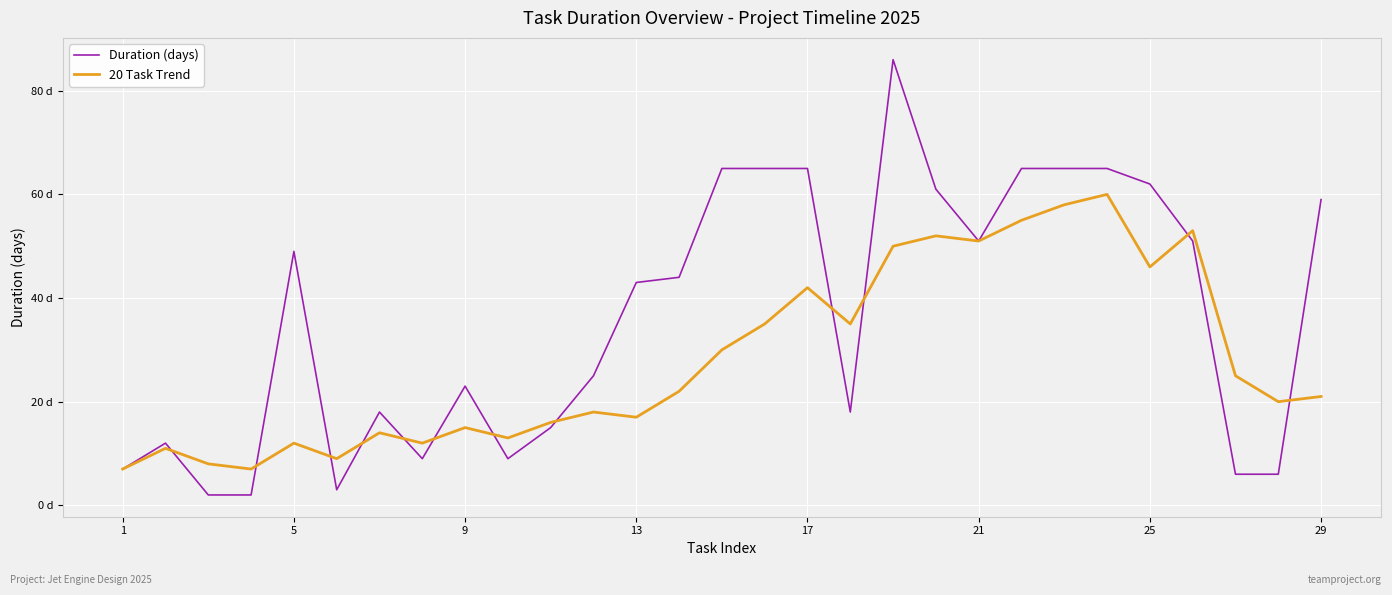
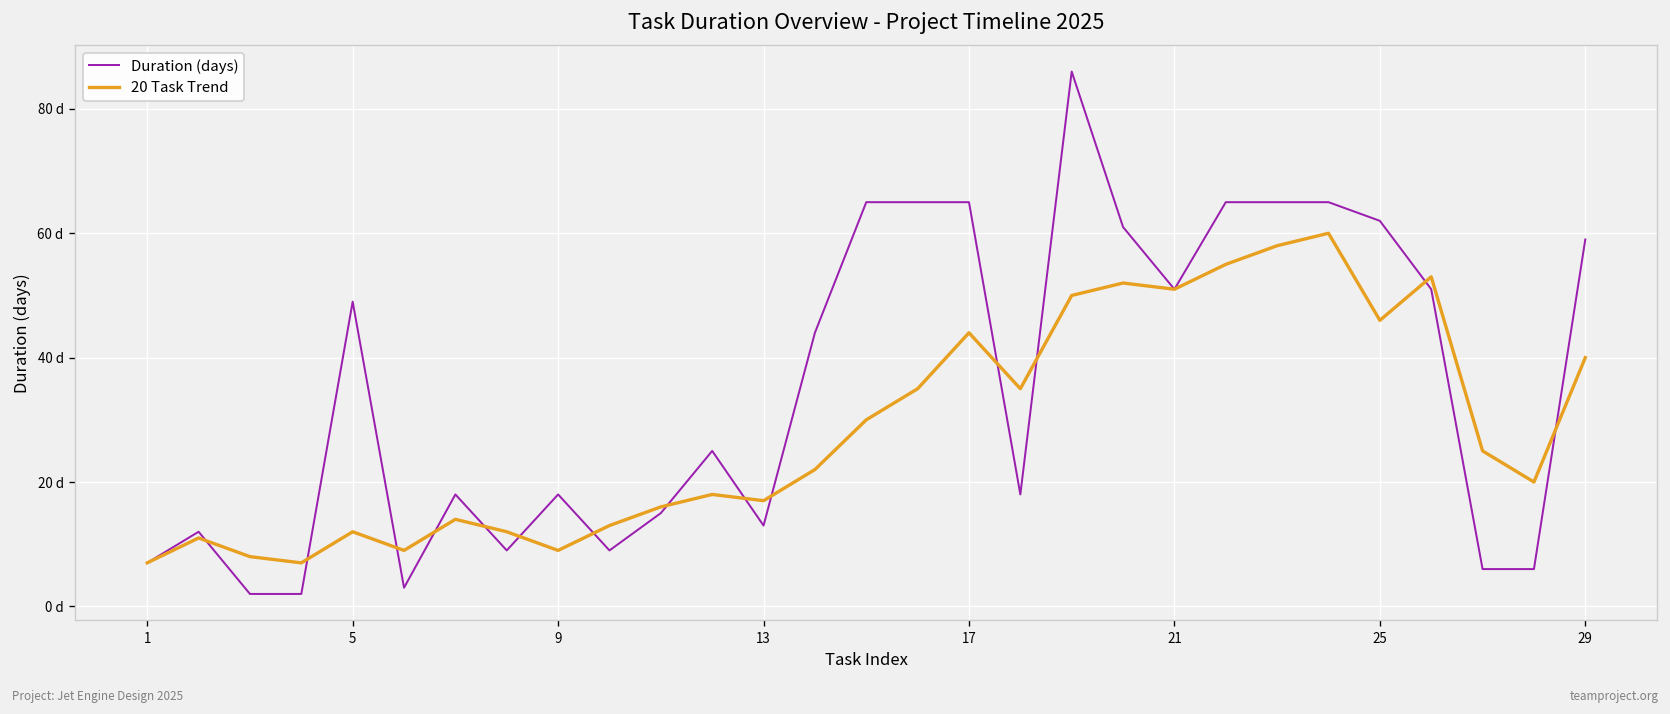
Duration (days), 9: 23 d -> 18 d
20 Task Trend, 9: 15 d -> 9 d
Duration (days), 13: 43 d -> 13 d
20 Task Trend, 17: 42 d -> 44 d
20 Task Trend, 29: 21 d -> 40 d
